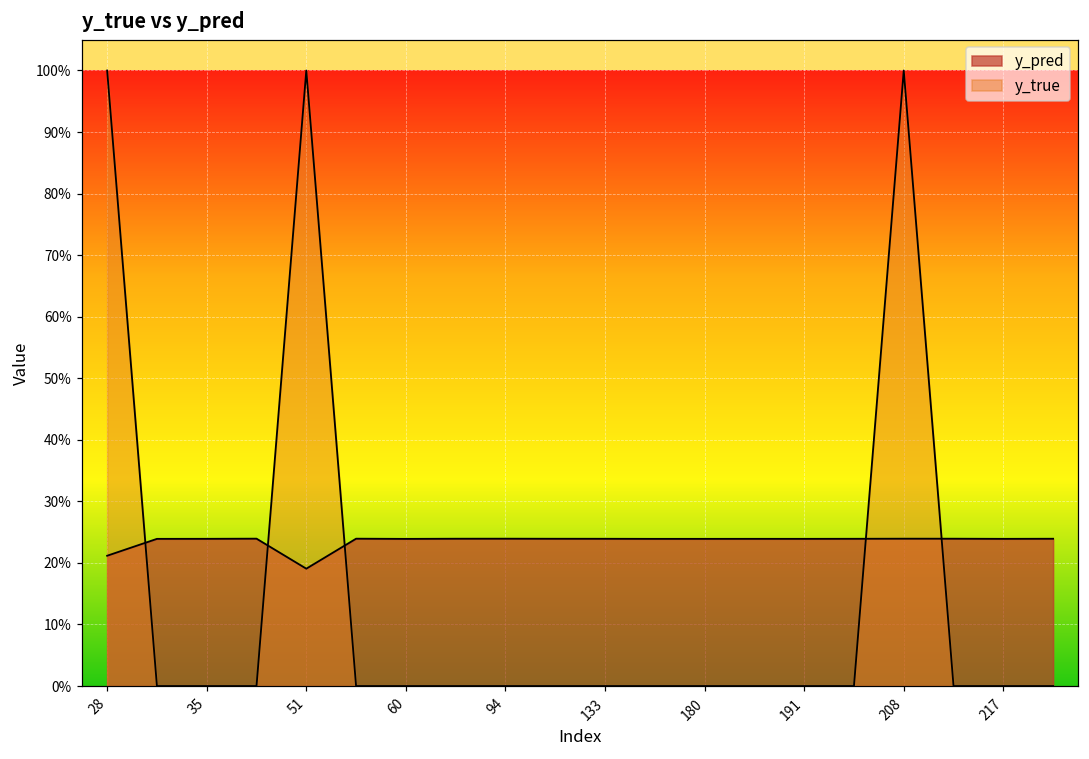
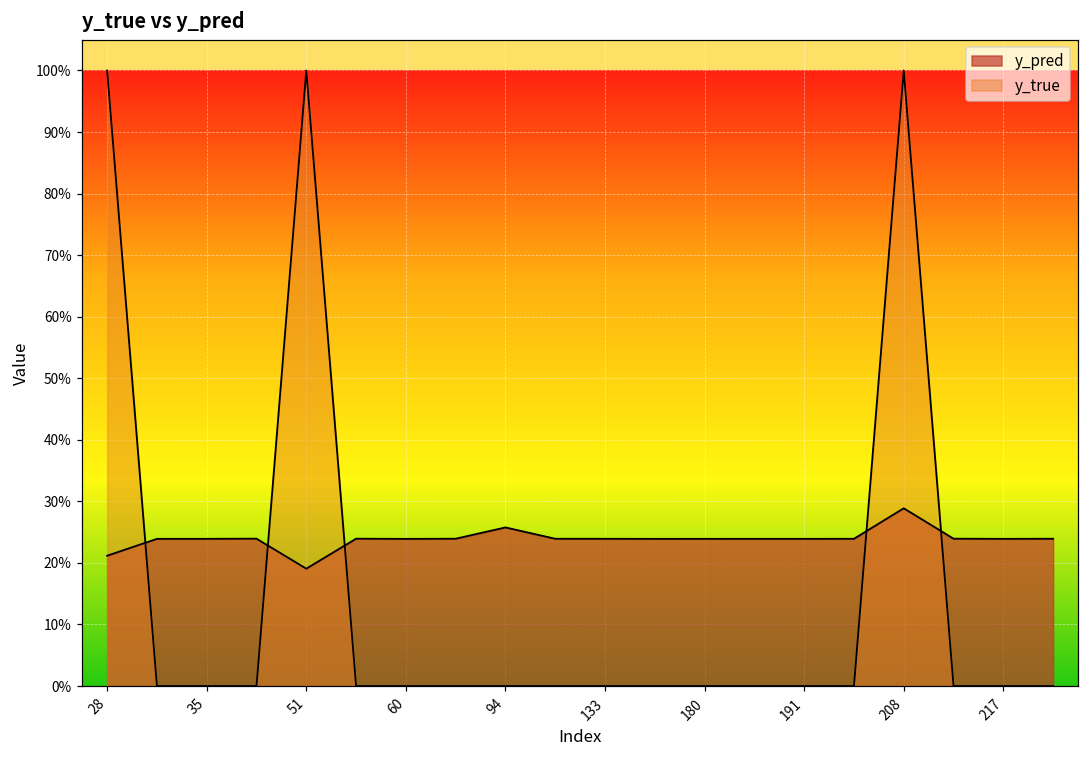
y_pred, 94: 24% -> 26%
y_pred, 208: 24% -> 29%
